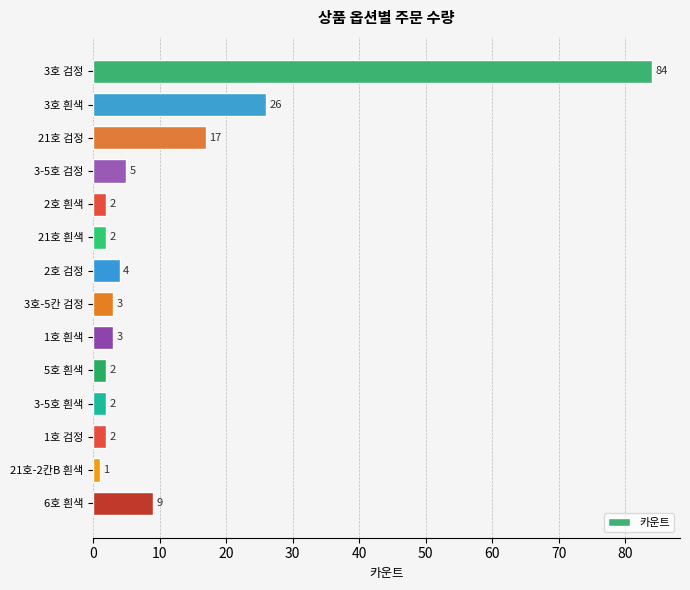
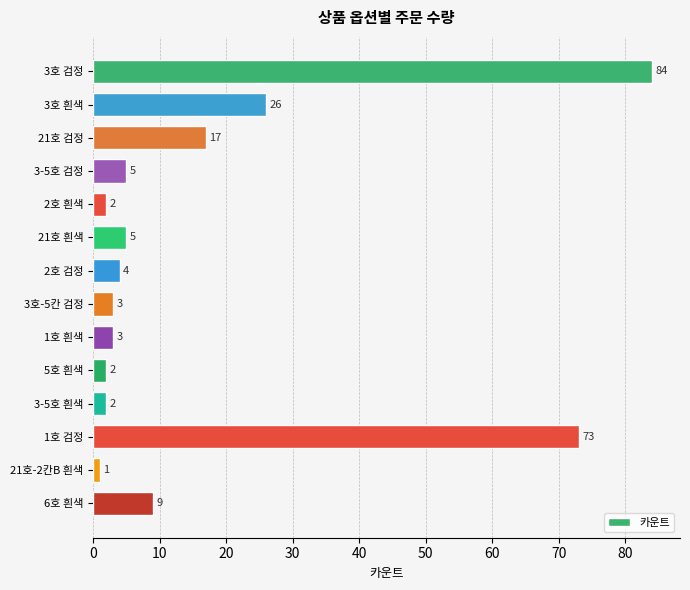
21호 흰색: 2 -> 5
1호 검정: 2 -> 73
